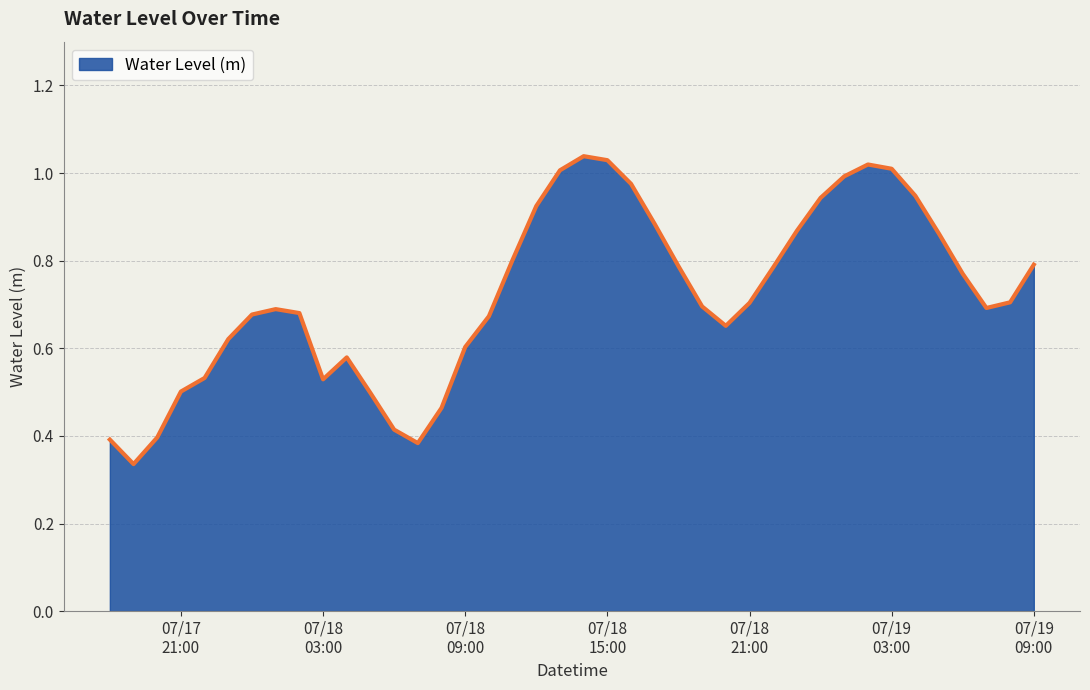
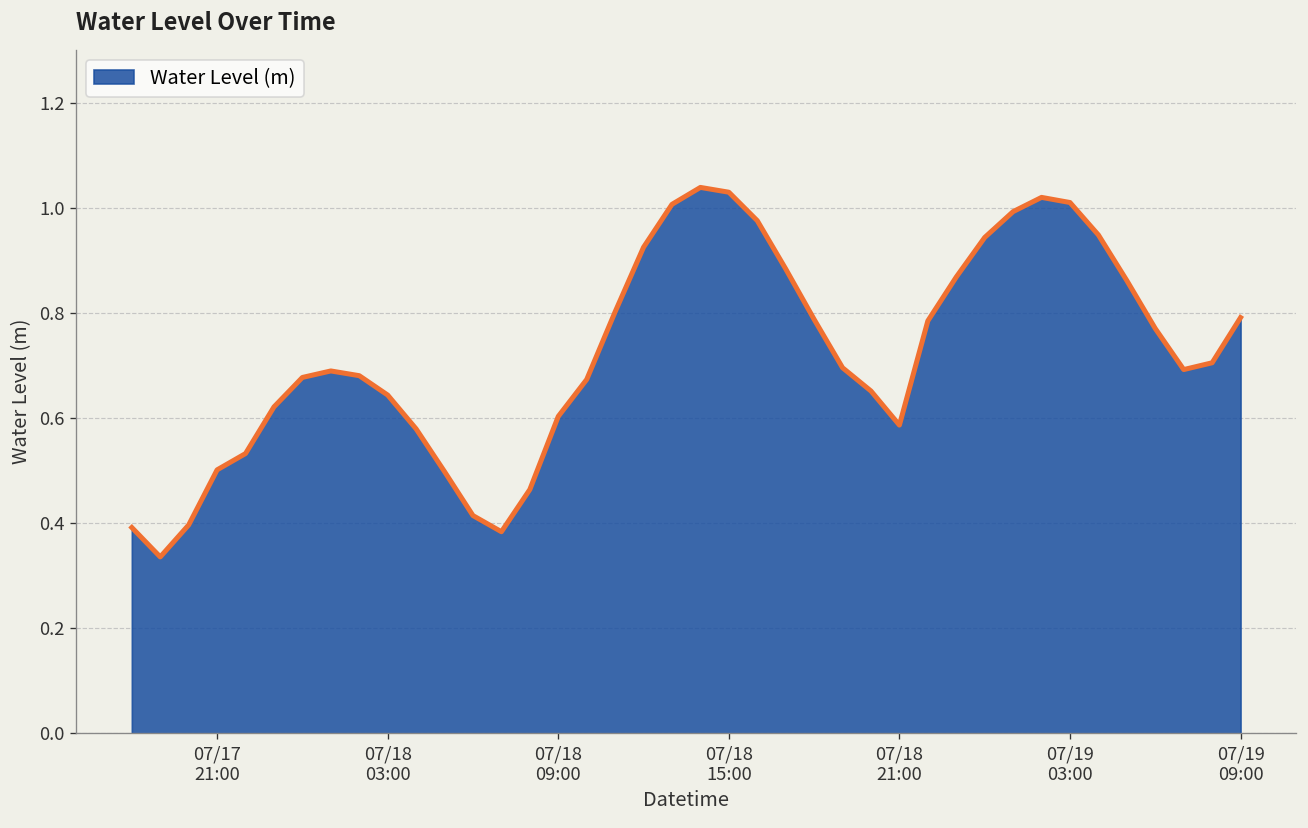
07/18 03:00: 0.53 -> 0.64
07/18 21:00: 0.70 -> 0.59
